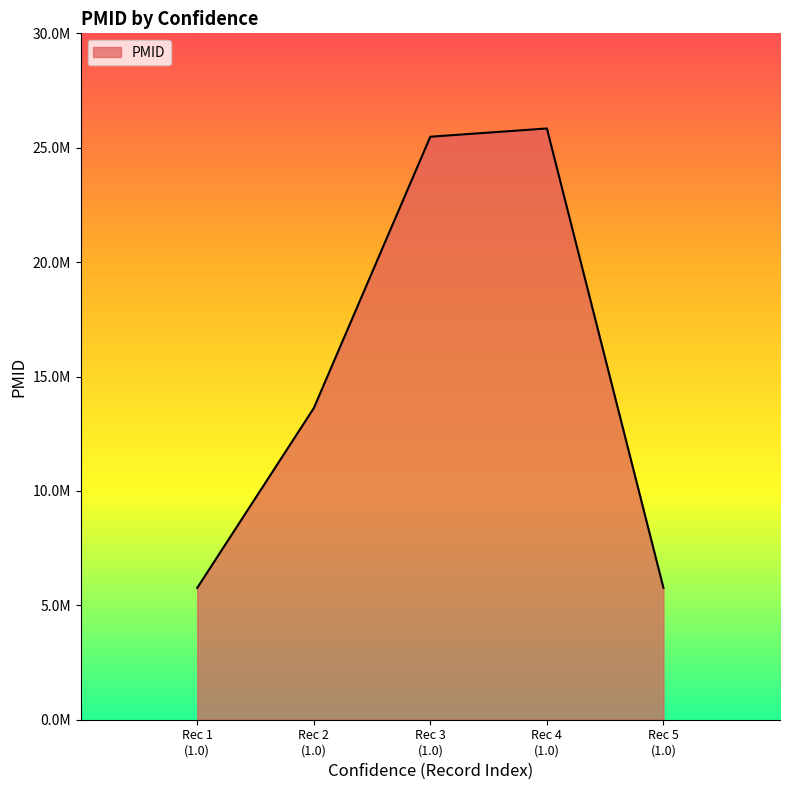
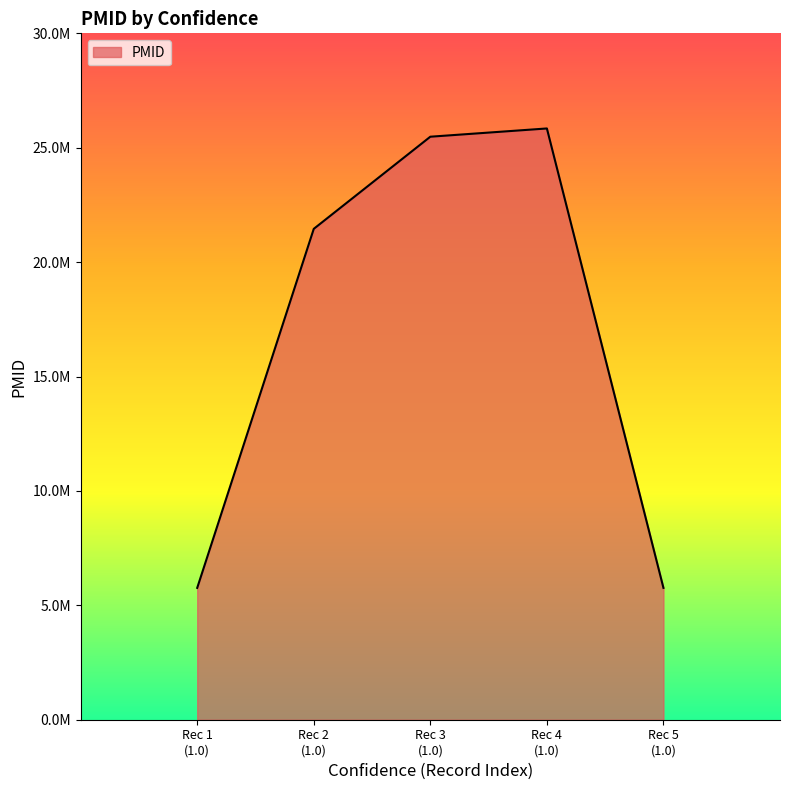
Rec 2 (1.0): 13600000 -> 21500000
